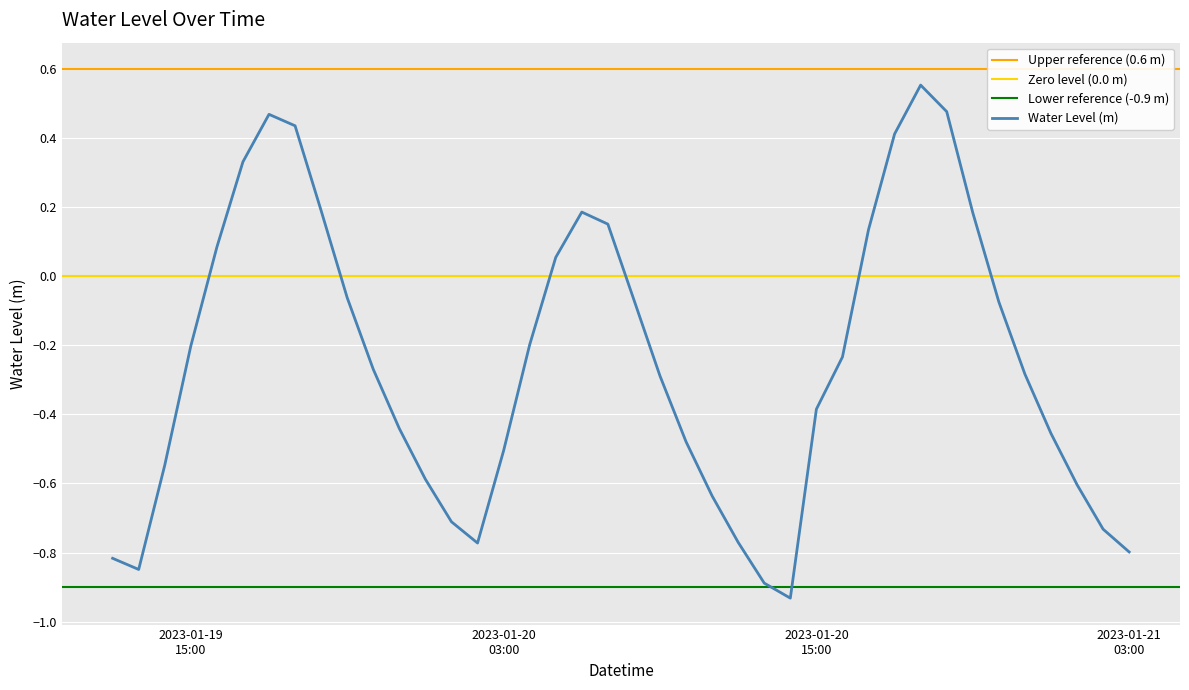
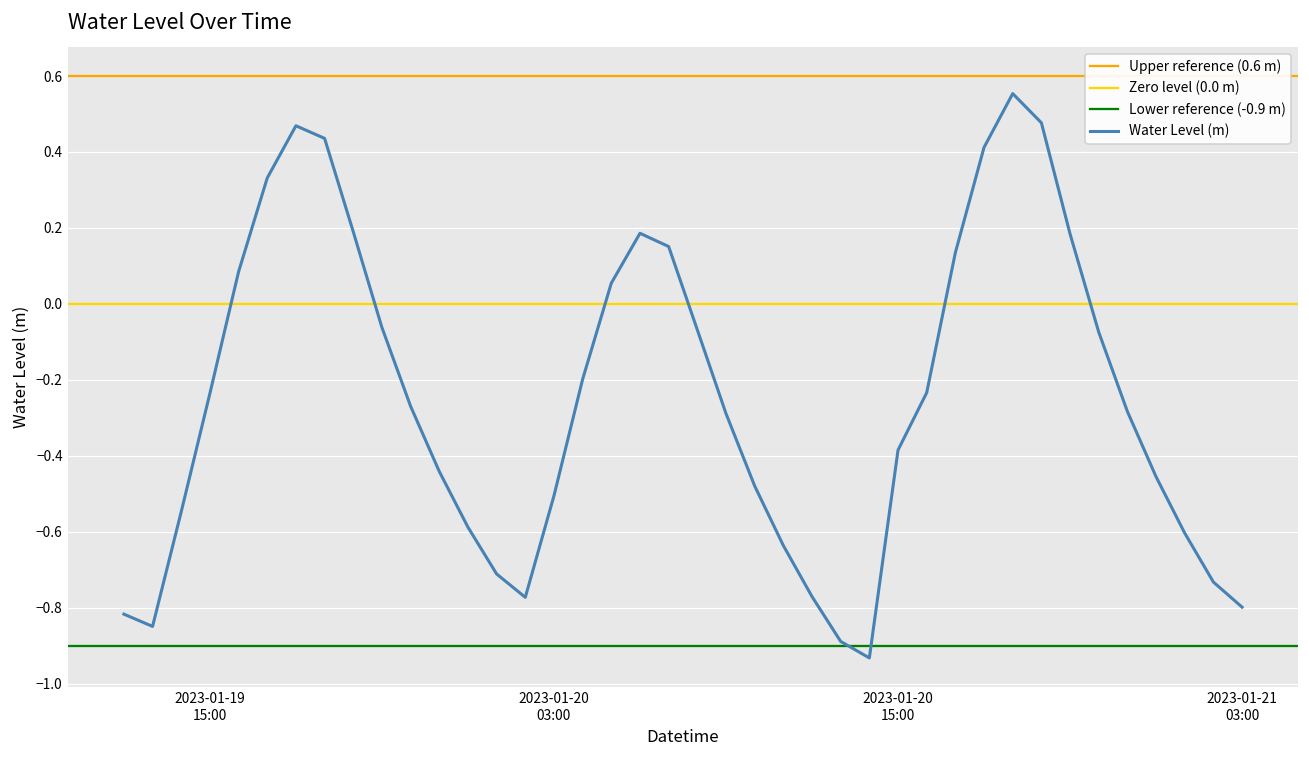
2023-01-19 15:00: -0.20 -> -0.24
